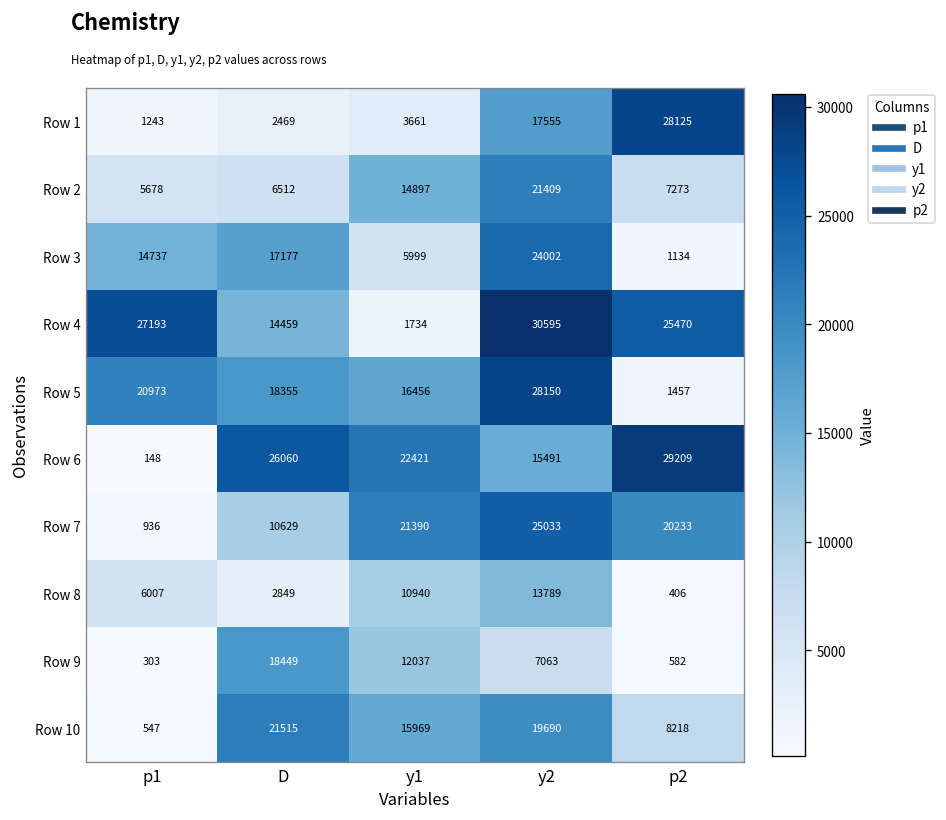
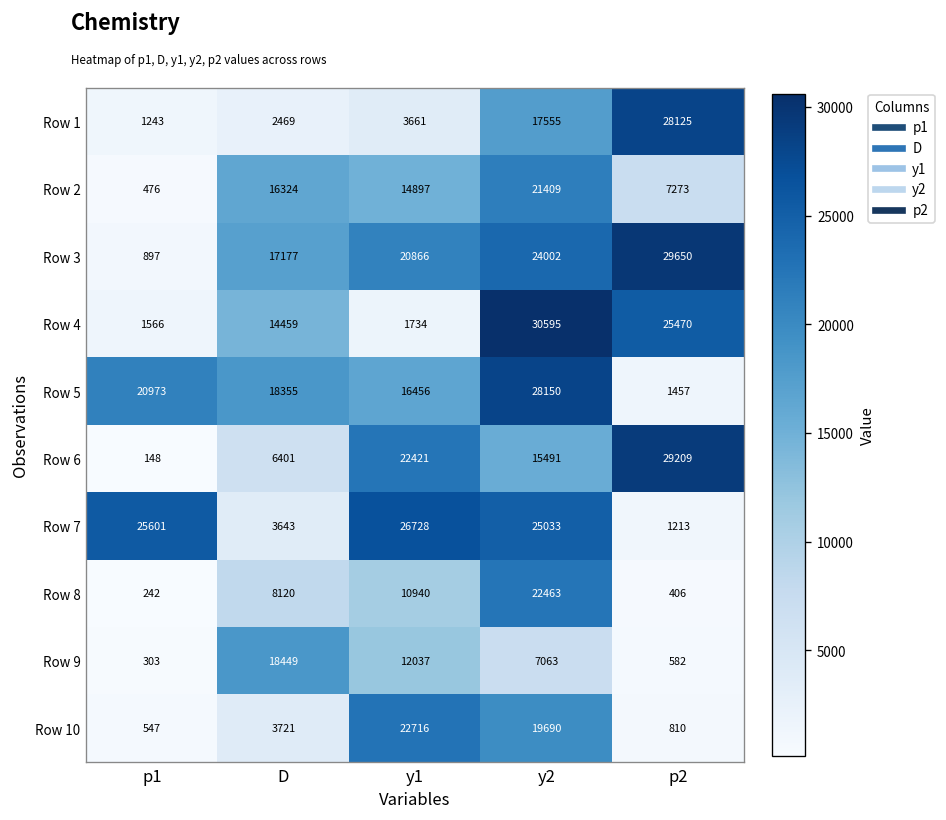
Row 2, p1: 5678 -> 476
Row 2, D: 6512 -> 16324
Row 3, p1: 14737 -> 897
Row 3, y1: 5999 -> 20866
Row 3, p2: 1134 -> 29650
Row 4, p1: 27193 -> 1566
Row 6, D: 26060 -> 6401
Row 7, p1: 936 -> 25601
Row 7, D: 10629 -> 3643
Row 7, y1: 21390 -> 26728
Row 7, p2: 20233 -> 1213
Row 8, p1: 6007 -> 242
Row 8, D: 2849 -> 8120
Row 8, y2: 13789 -> 22463
Row 10, D: 21515 -> 3721
Row 10, y1: 15969 -> 22716
Row 10, p2: 8218 -> 810
